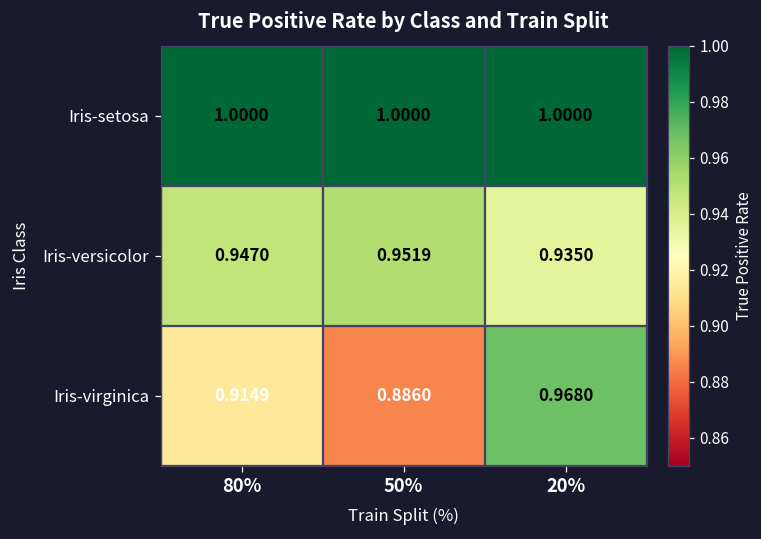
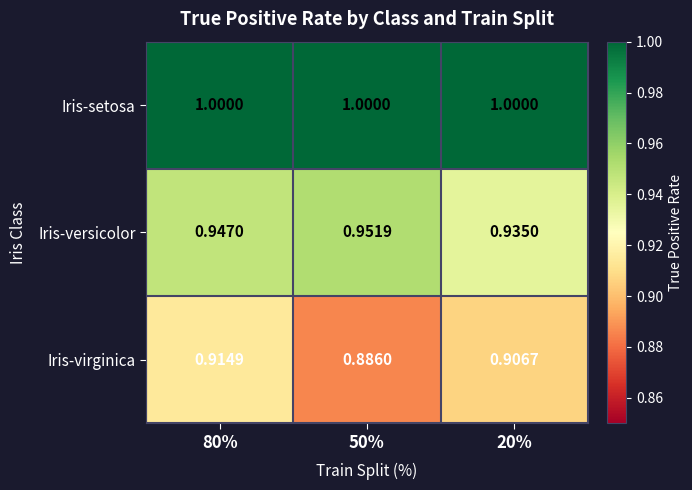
Iris-virginica, 20%: 0.9680 -> 0.9067
